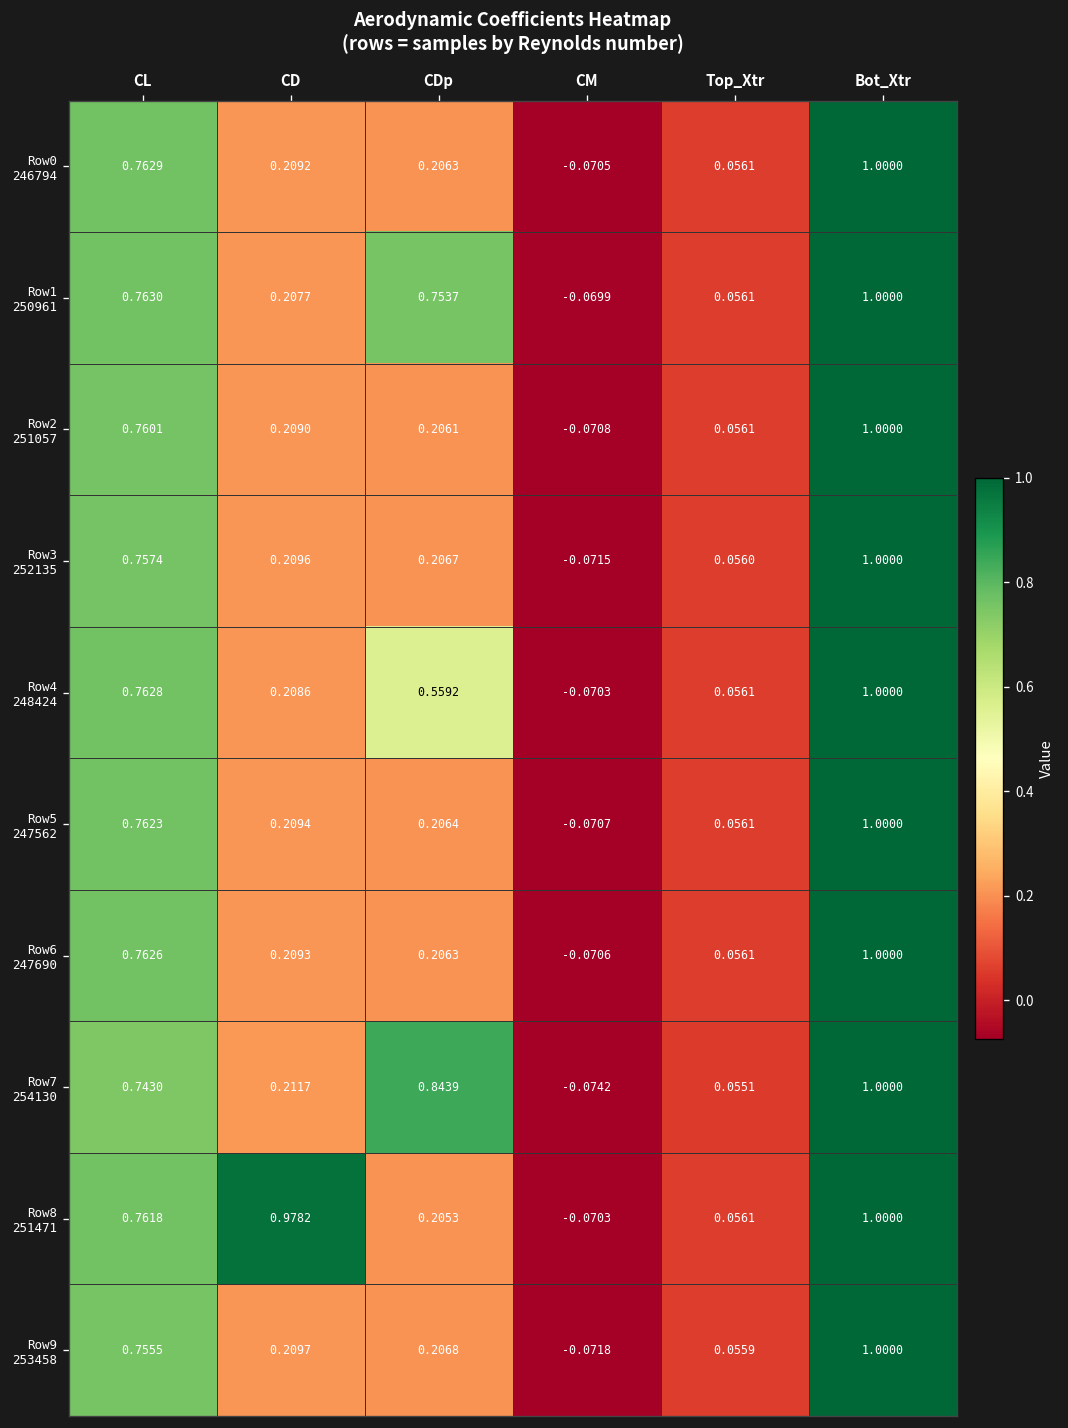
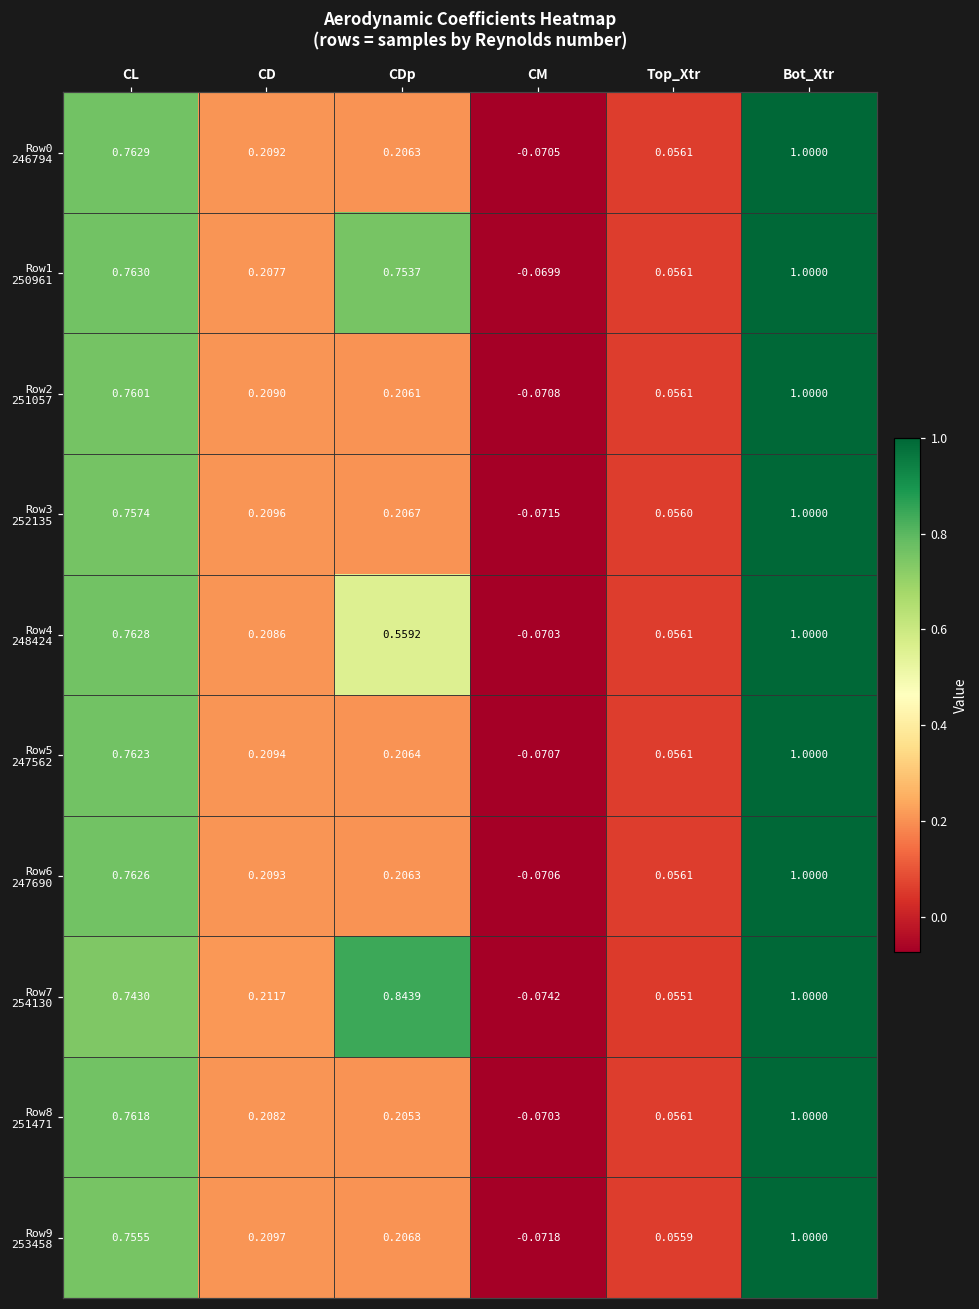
Row8 251471, CD: 0.9782 -> 0.2082
